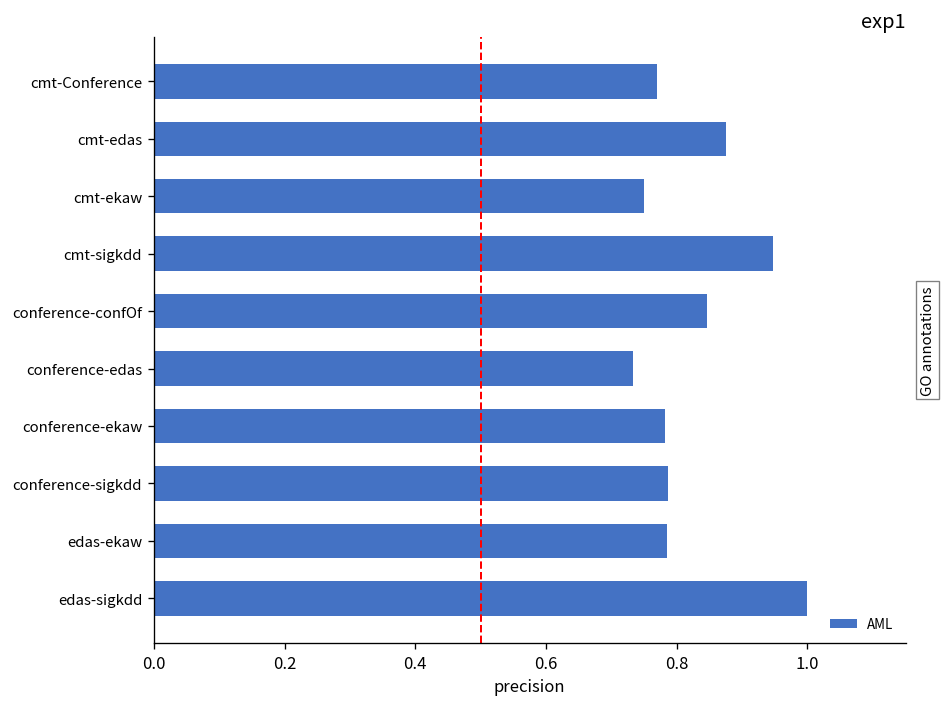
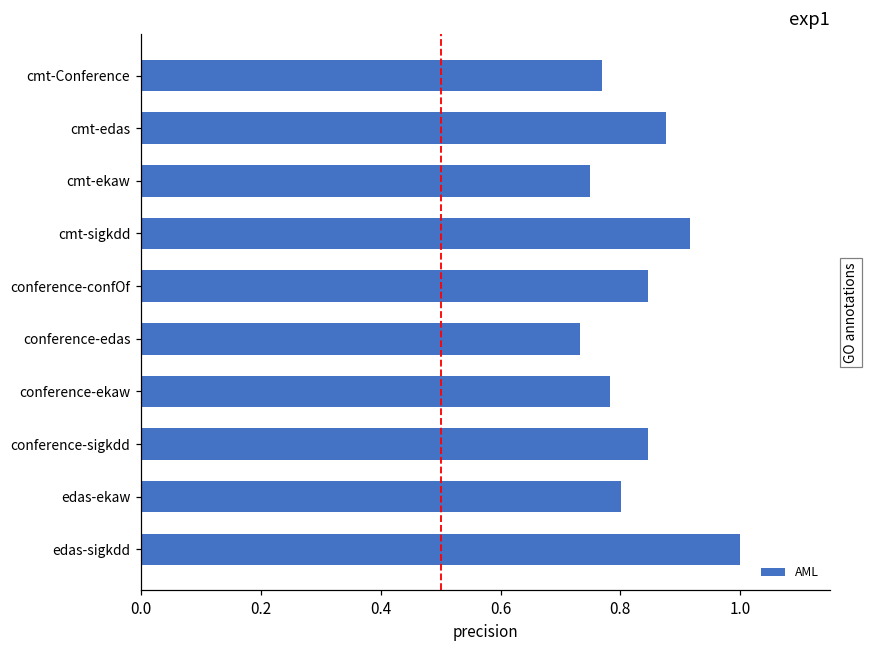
cmt-sigkdd: 0.95 -> 0.92
conference-sigkdd: 0.79 -> 0.85
edas-ekaw: 0.79 -> 0.80
